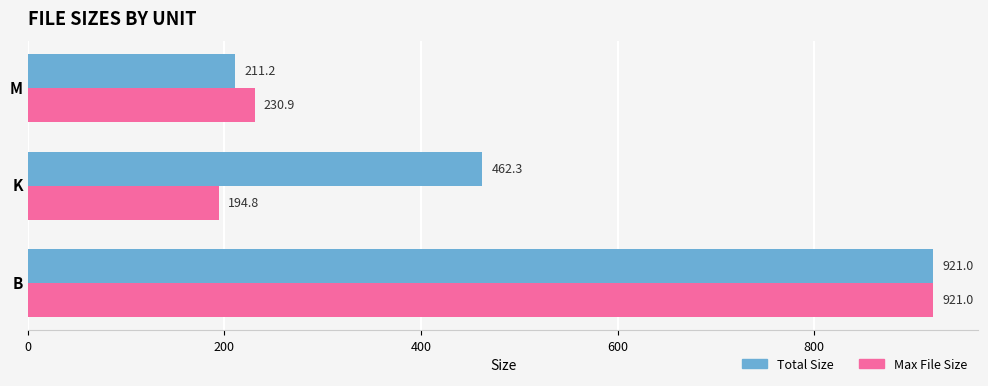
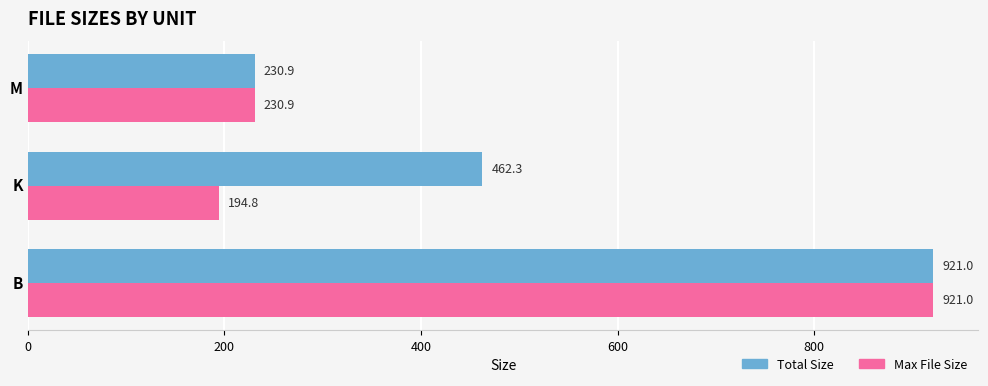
Total Size, M: 211.2 -> 230.9
